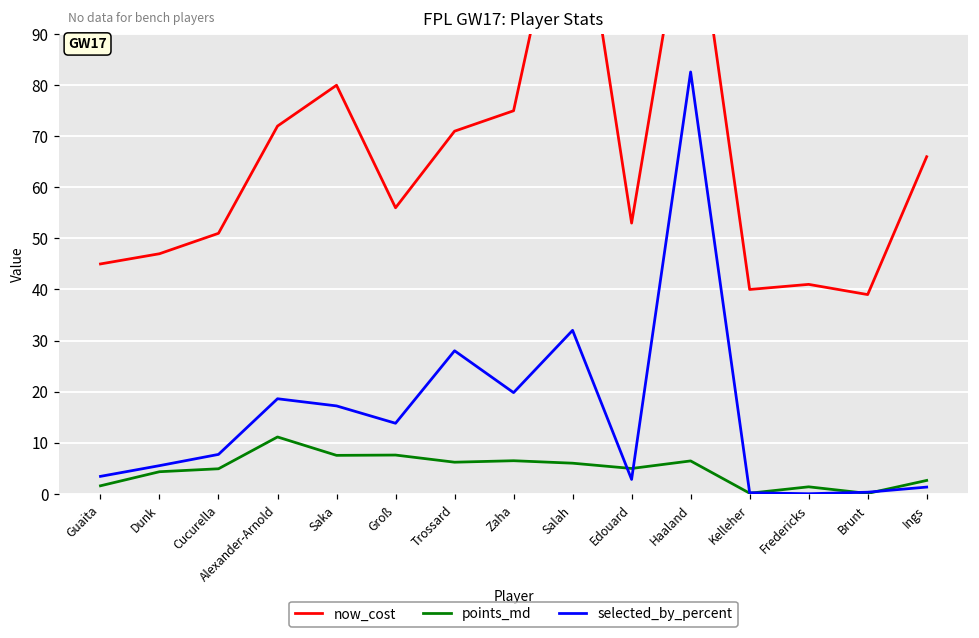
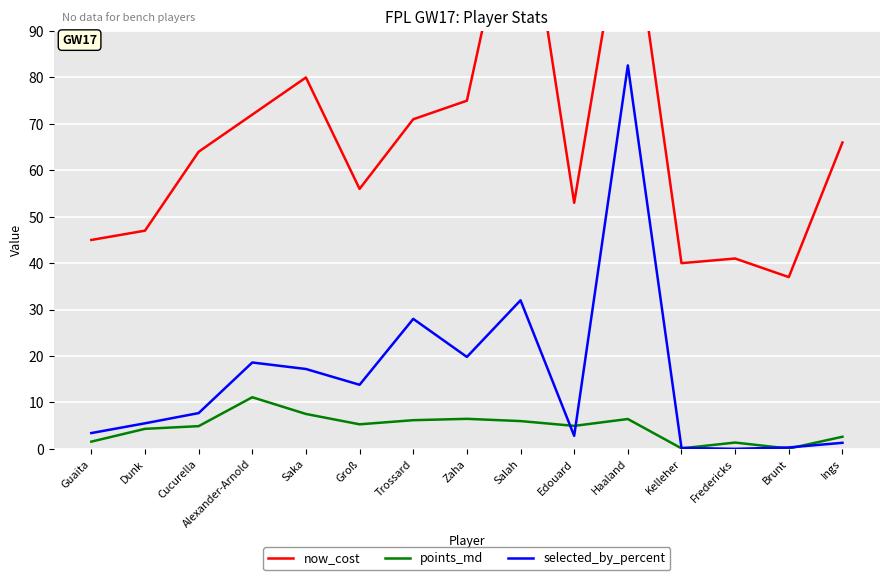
now_cost, Cucurella: 51 -> 64
points_md, Groß: 8 -> 5
now_cost, Brunt: 39 -> 37
